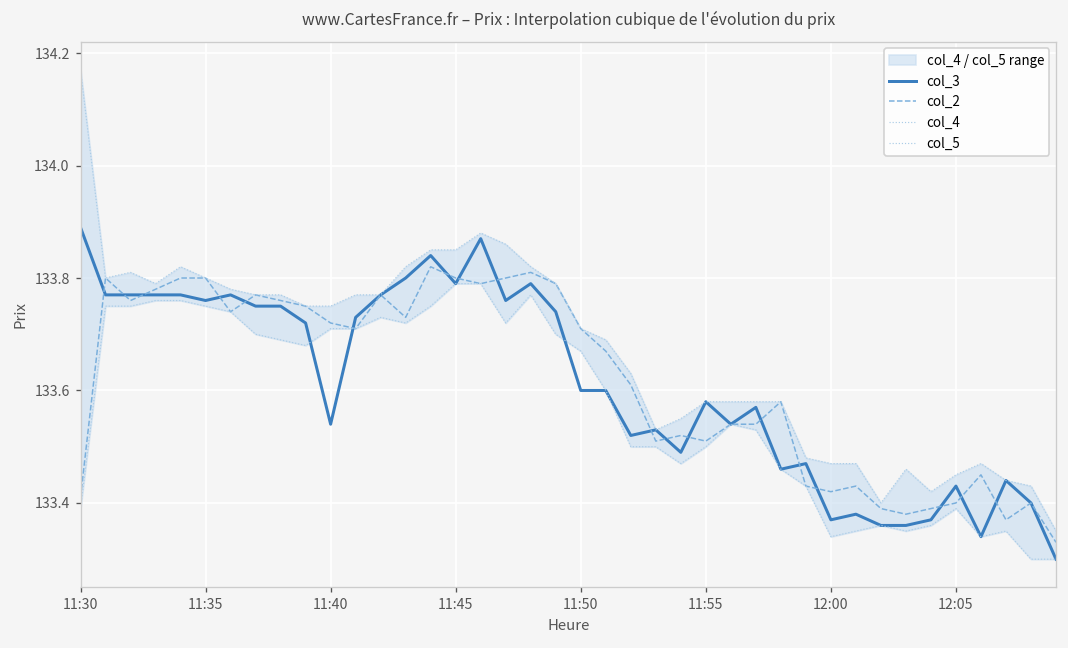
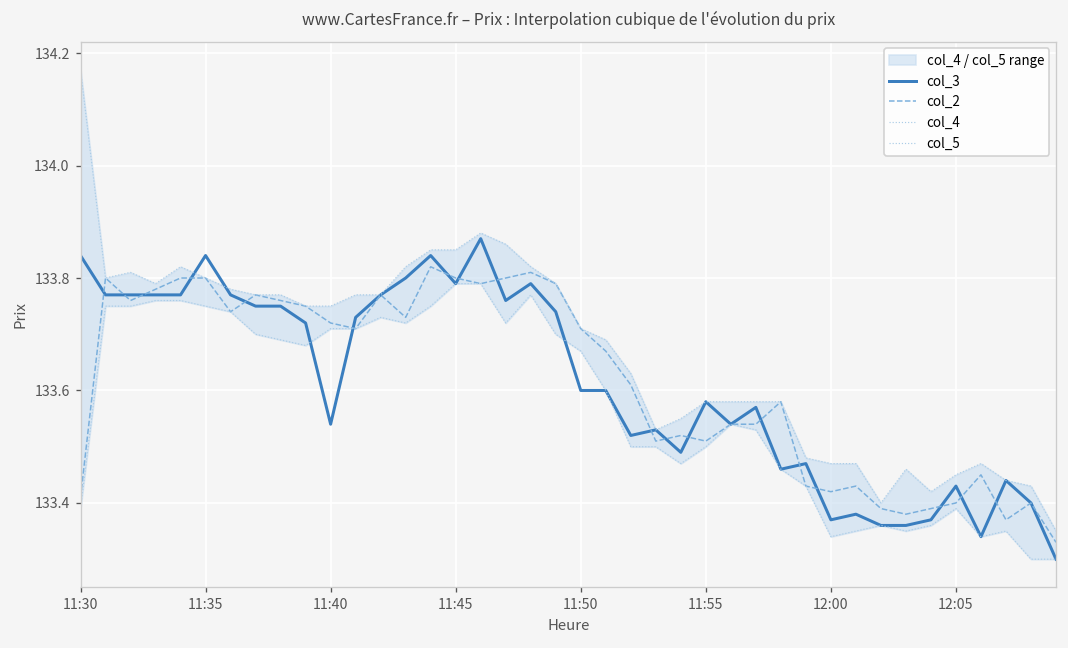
col_3, 11:30: 133.89 -> 133.84
col_3, 11:35: 133.76 -> 133.84
